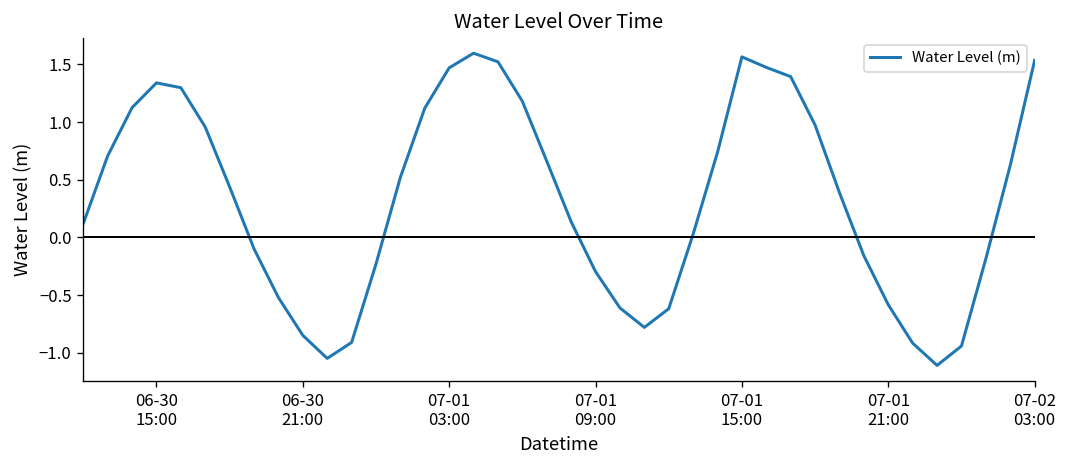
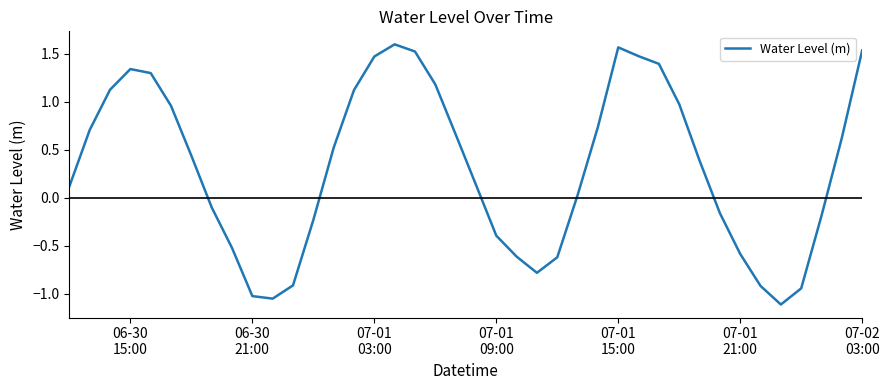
06-30 21:00: -0.8 -> -1.0
07-01 09:00: -0.3 -> -0.4
